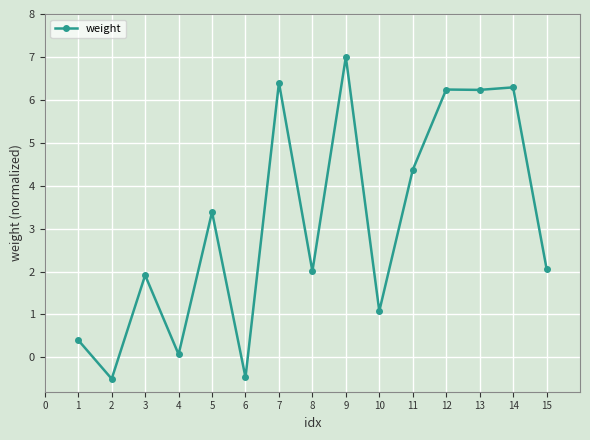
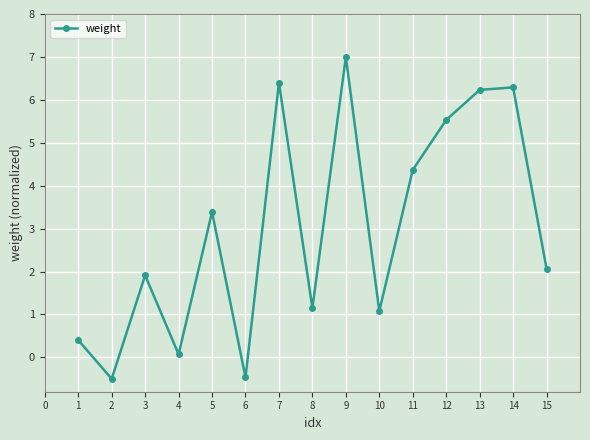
8: 2.0 -> 1.1
12: 6.2 -> 5.5
